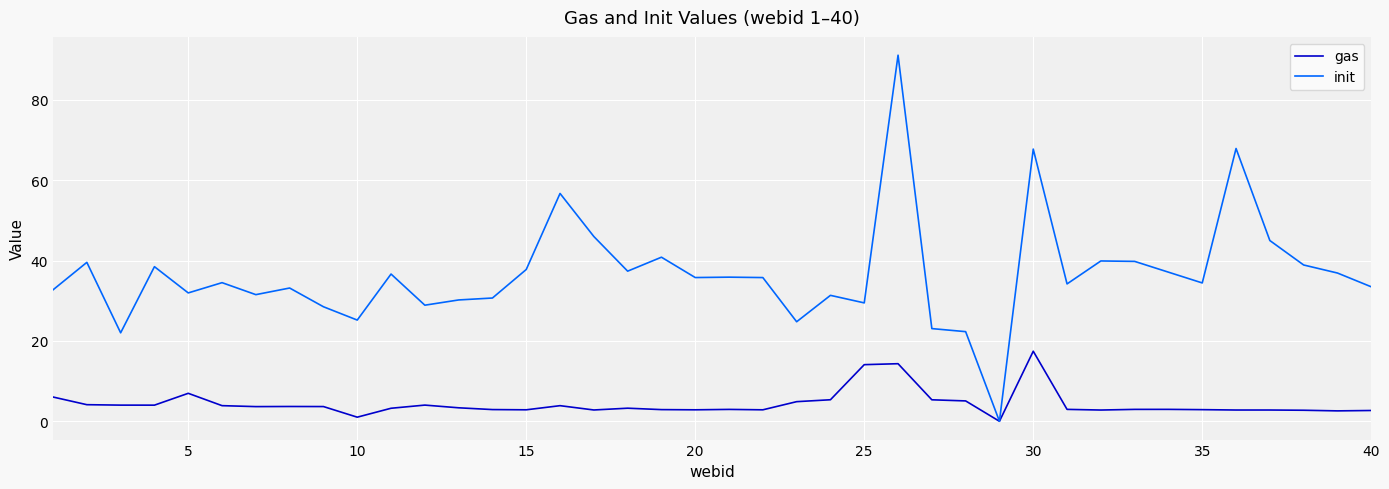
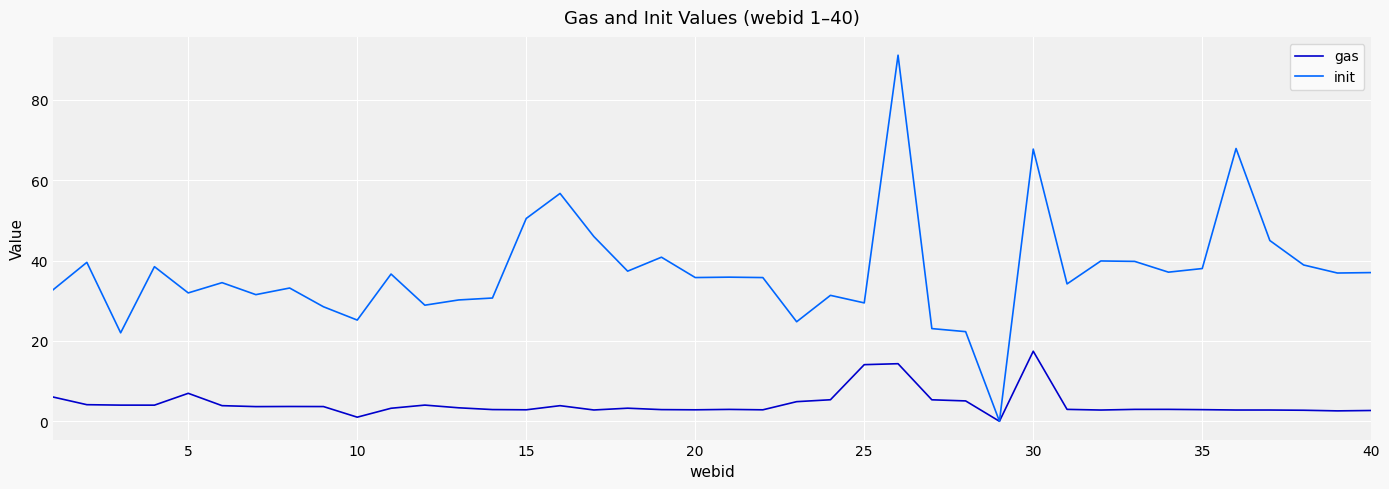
init, 15: 38 -> 50
init, 35: 34 -> 38
init, 40: 33 -> 37
